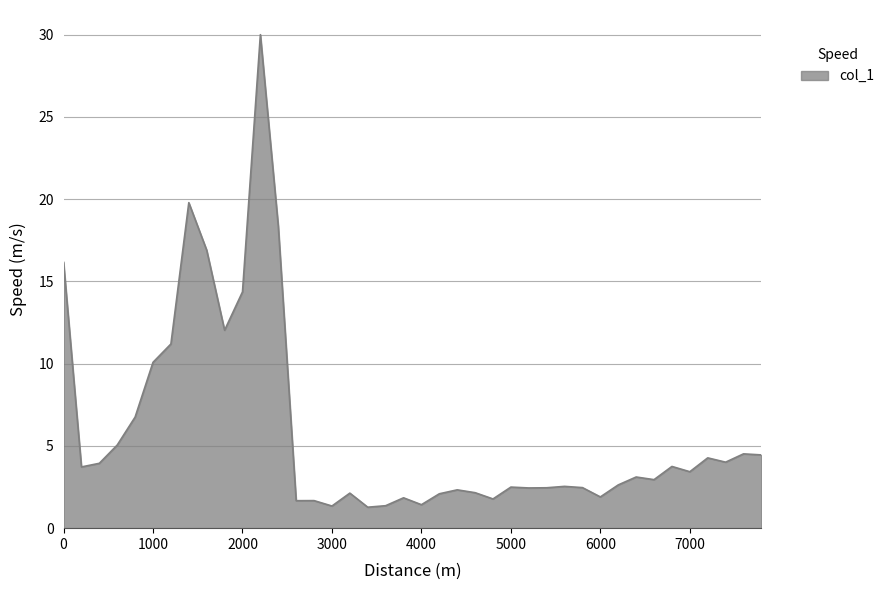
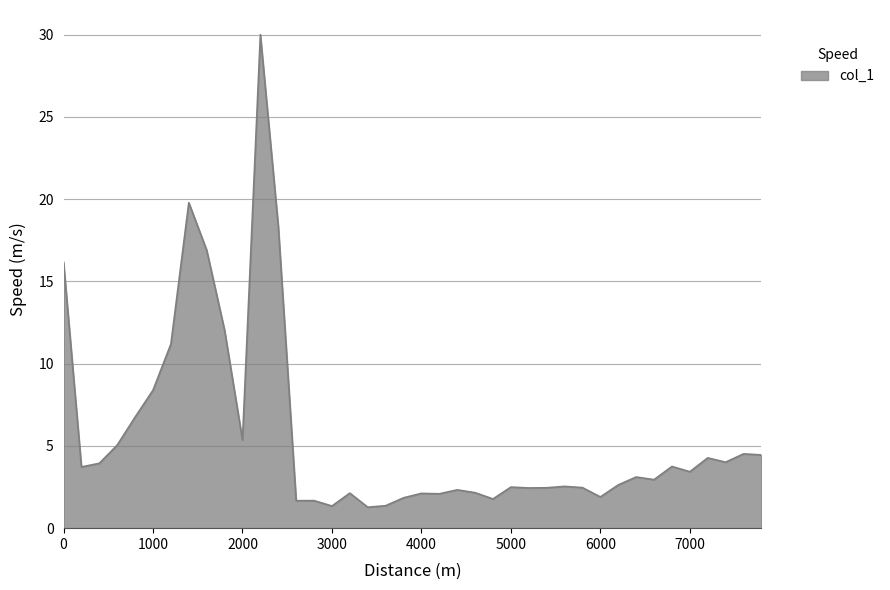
1000: 10.1 -> 8.4
2000: 14.4 -> 5.4
4000: 1.4 -> 2.1
